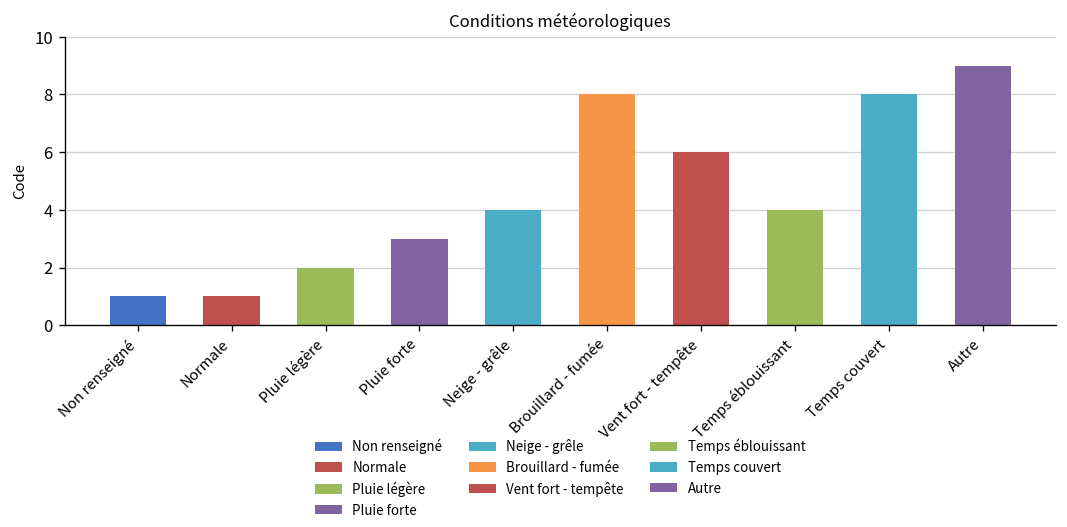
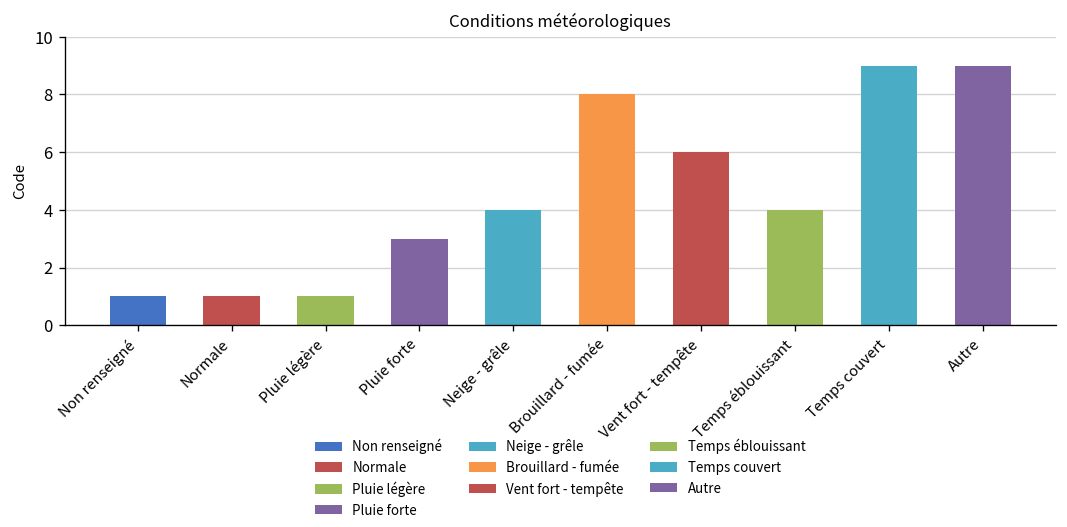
Pluie légère: 2 -> 1
Temps couvert: 8 -> 9
